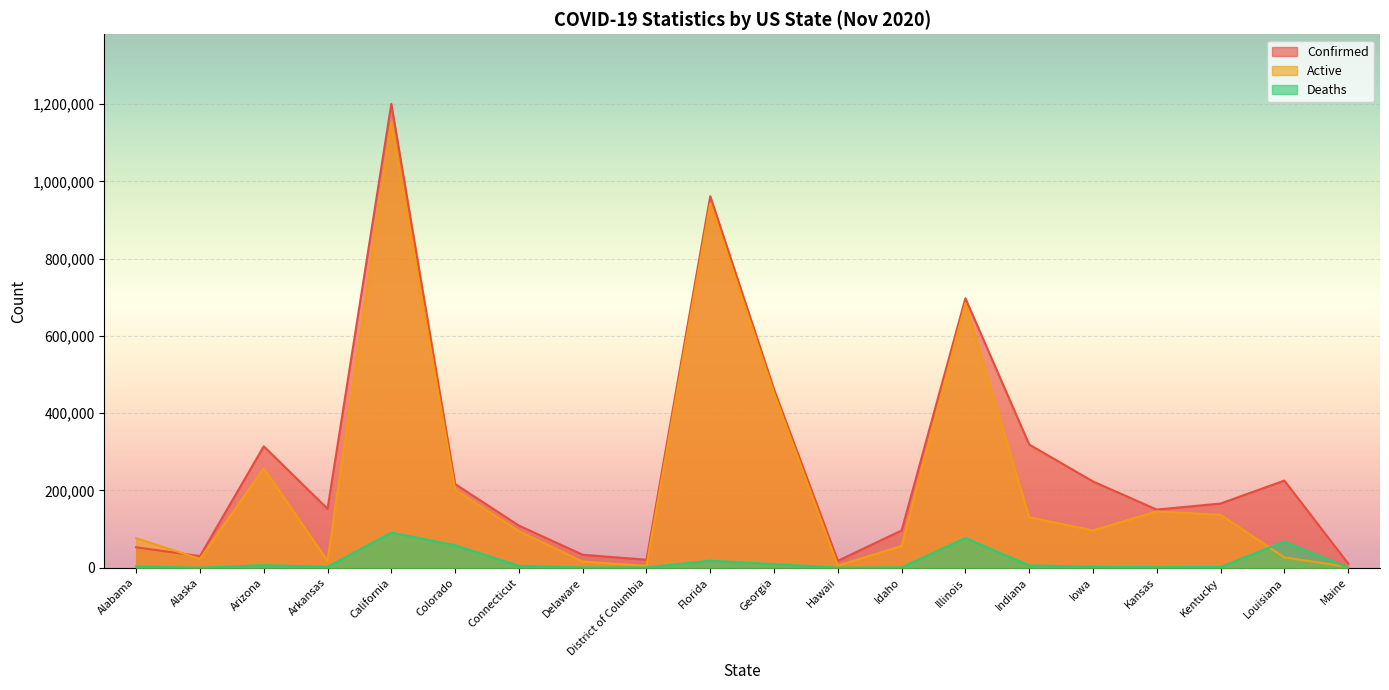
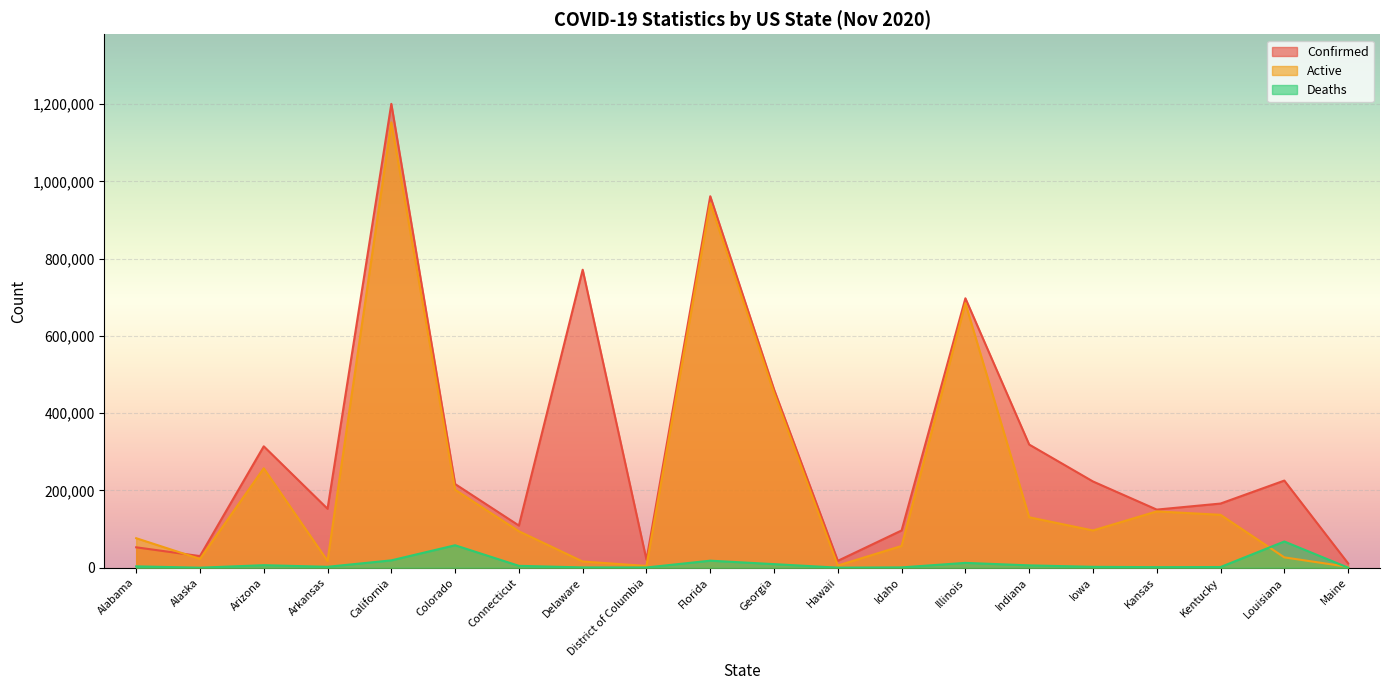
Deaths, California: 90,000 -> 20,000
Confirmed, Delaware: 30,000 -> 770,000
Deaths, Illinois: 80,000 -> 10,000
